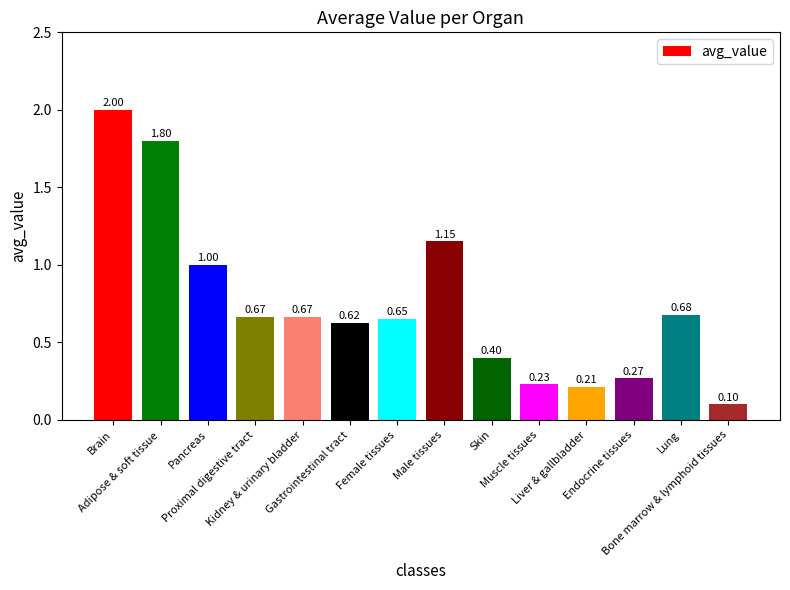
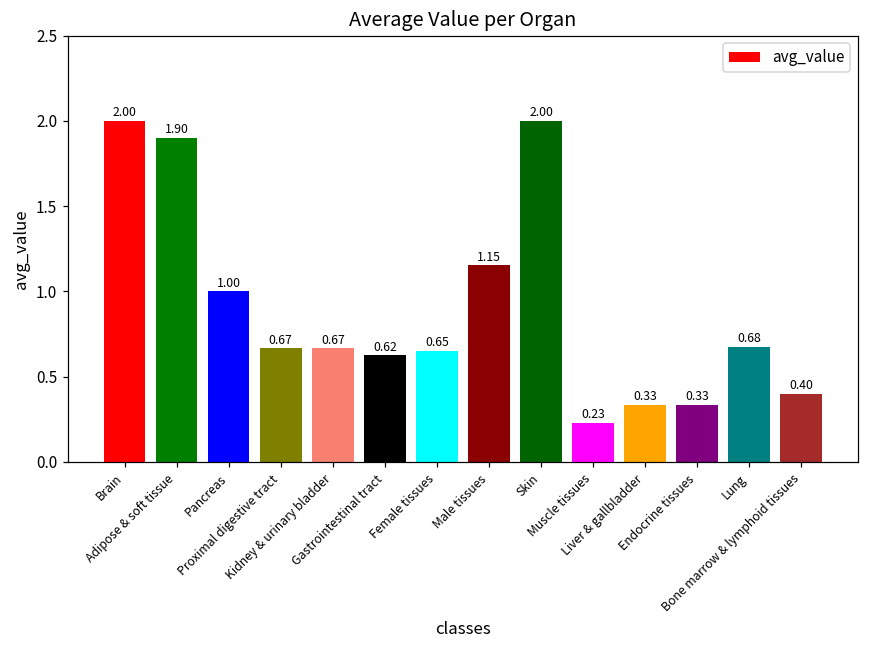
Adipose & soft tissue: 1.80 -> 1.90
Skin: 0.40 -> 2.00
Liver & gallbladder: 0.21 -> 0.33
Endocrine tissues: 0.27 -> 0.33
Bone marrow & lymphoid tissues: 0.10 -> 0.40
